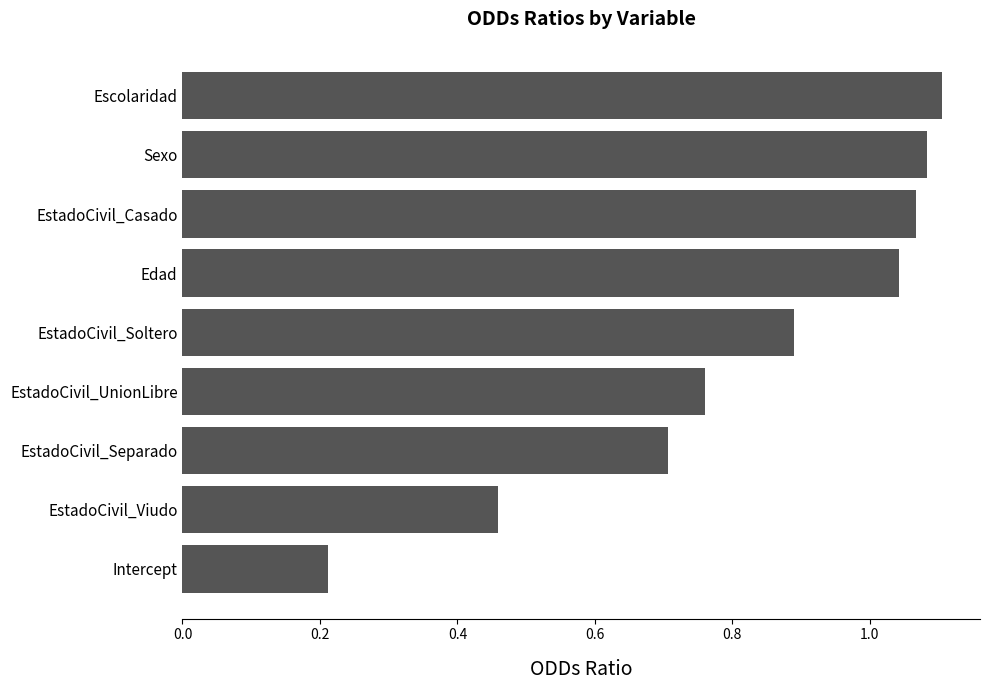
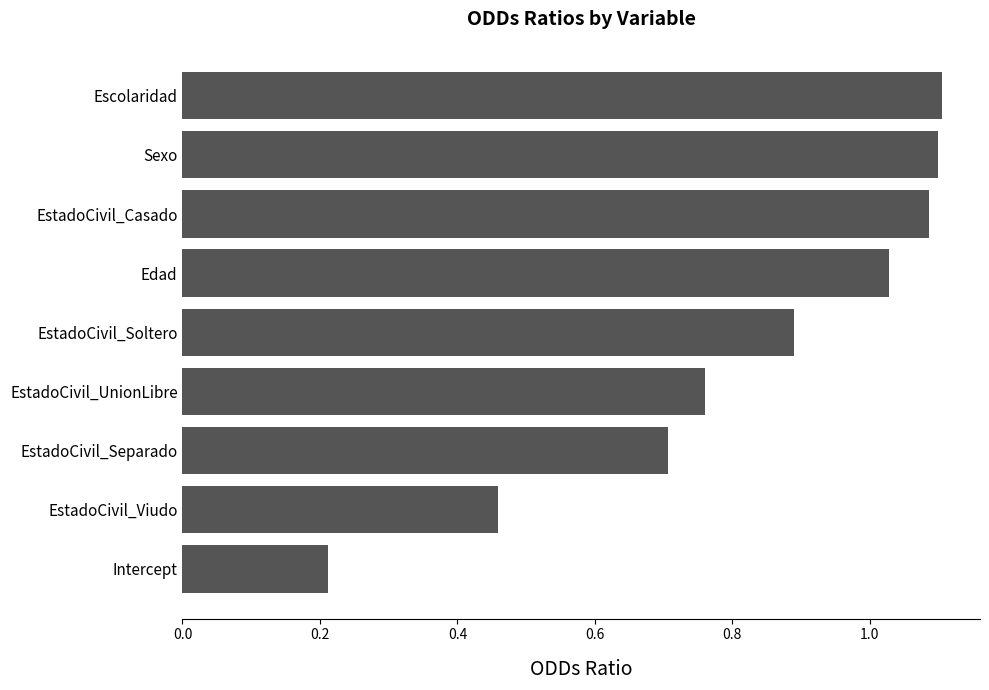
Sexo: 1.08 -> 1.10
EstadoCivil_Casado: 1.07 -> 1.09
Edad: 1.04 -> 1.03
